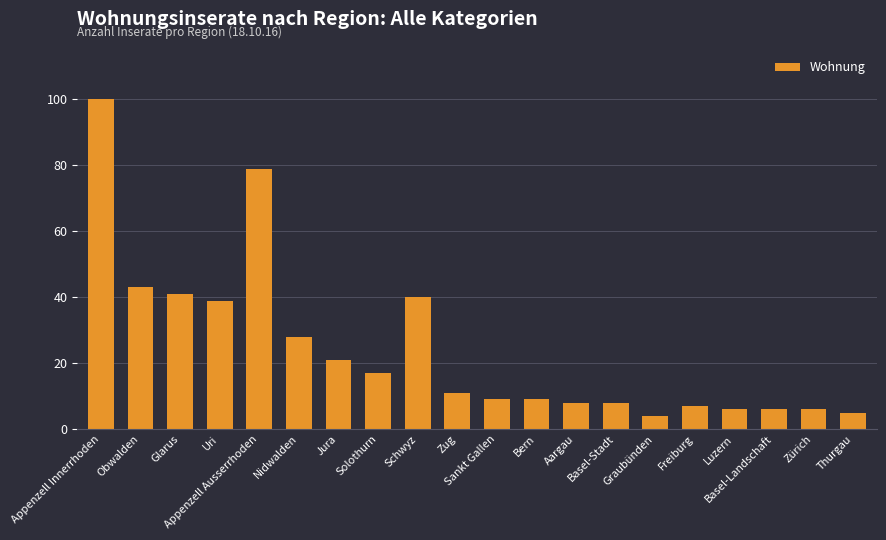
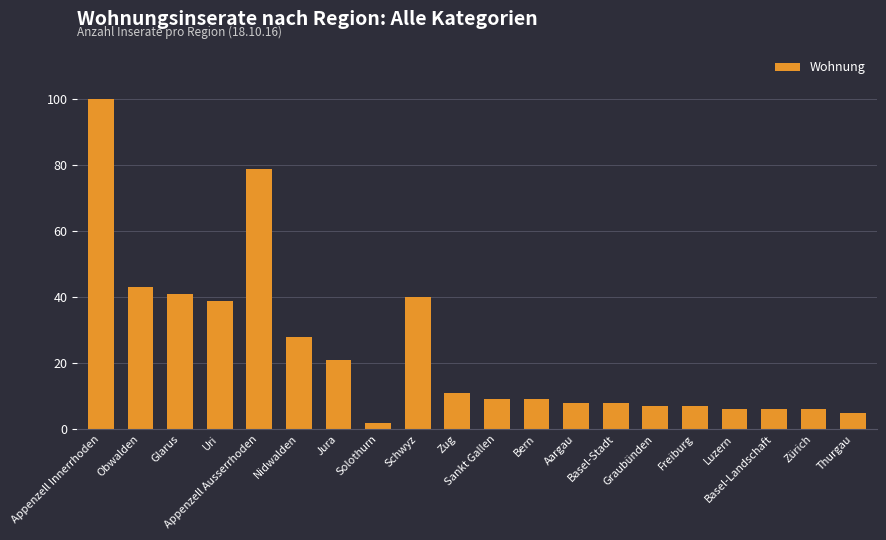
Solothurn: 17 -> 2
Graubünden: 4 -> 7
